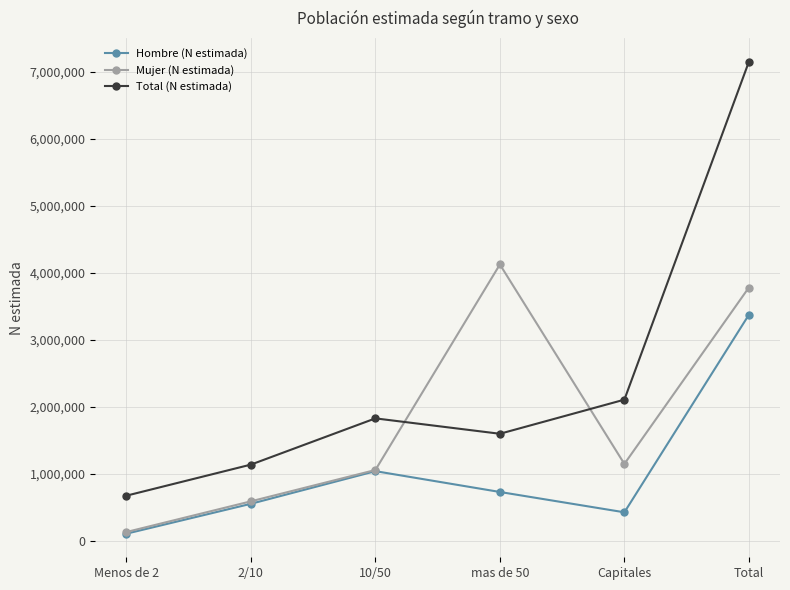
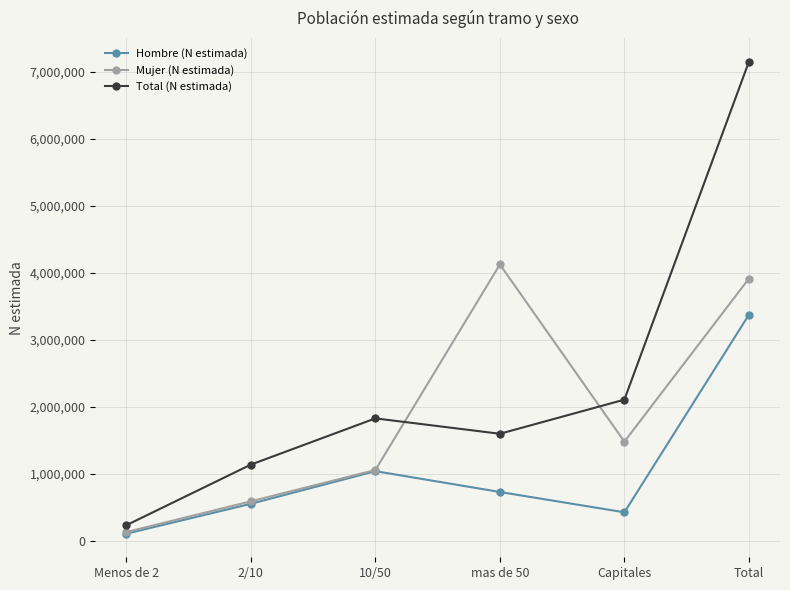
Total (N estimada), Menos de 2: 700,000 -> 200,000
Mujer (N estimada), Capitales: 1,100,000 -> 1,500,000
Mujer (N estimada), Total: 3,800,000 -> 3,900,000
